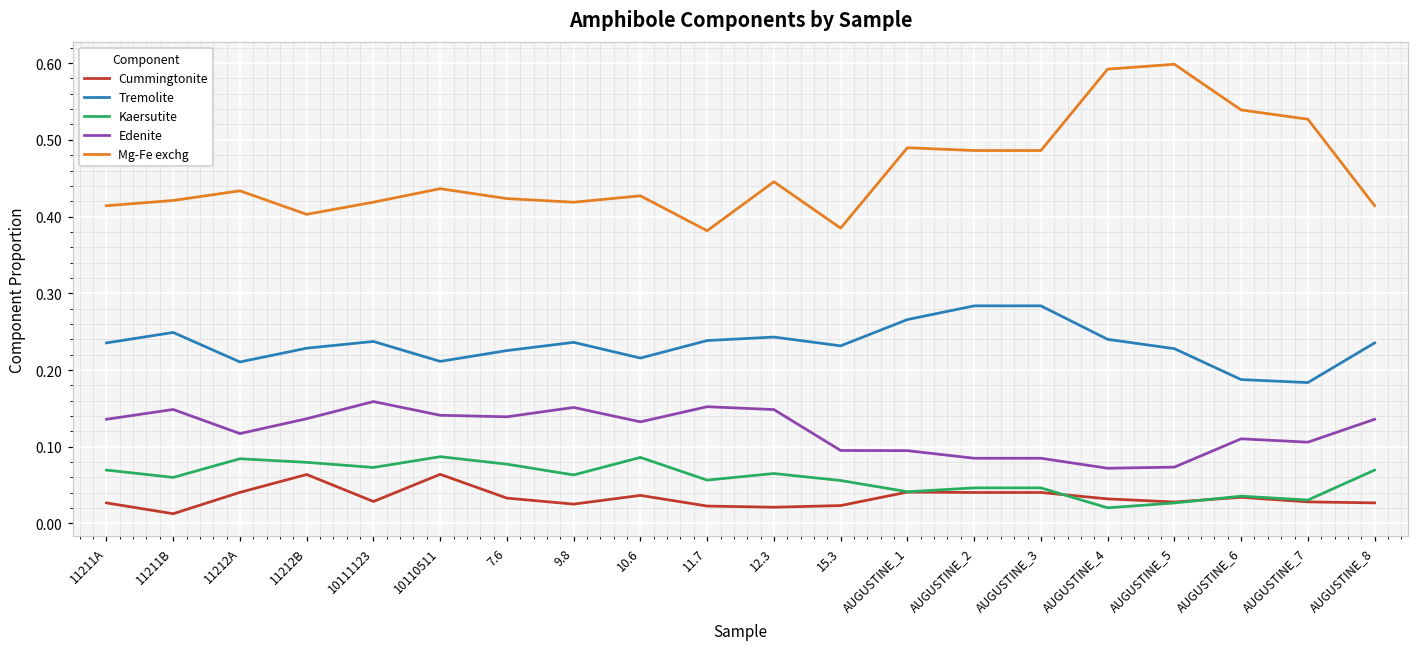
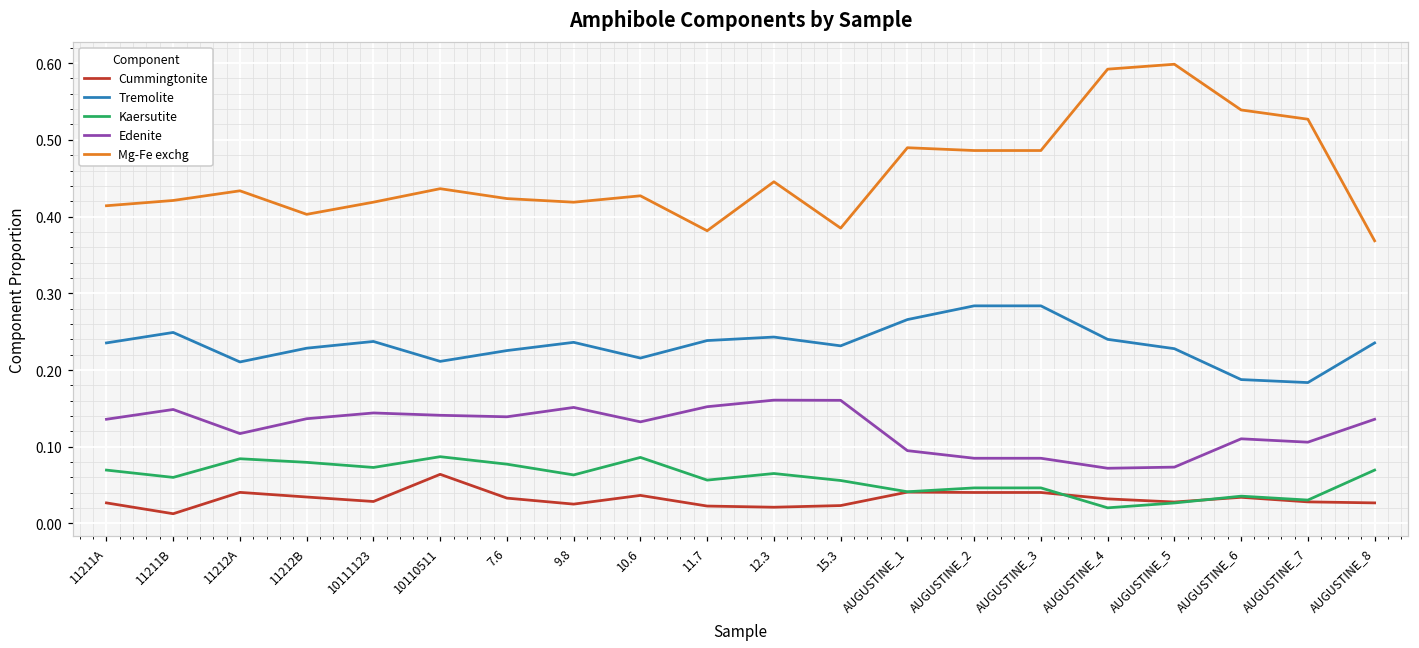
Cummingtonite, 11212B: 0.06 -> 0.03
Edenite, 10111123: 0.16 -> 0.14
Edenite, 12.3: 0.15 -> 0.16
Edenite, 15.3: 0.10 -> 0.16
Mg-Fe exchg, AUGUSTINE_8: 0.41 -> 0.37
